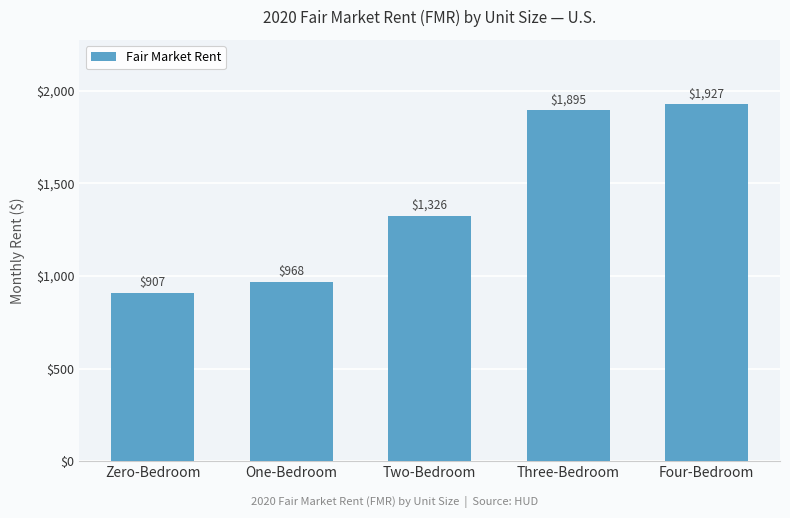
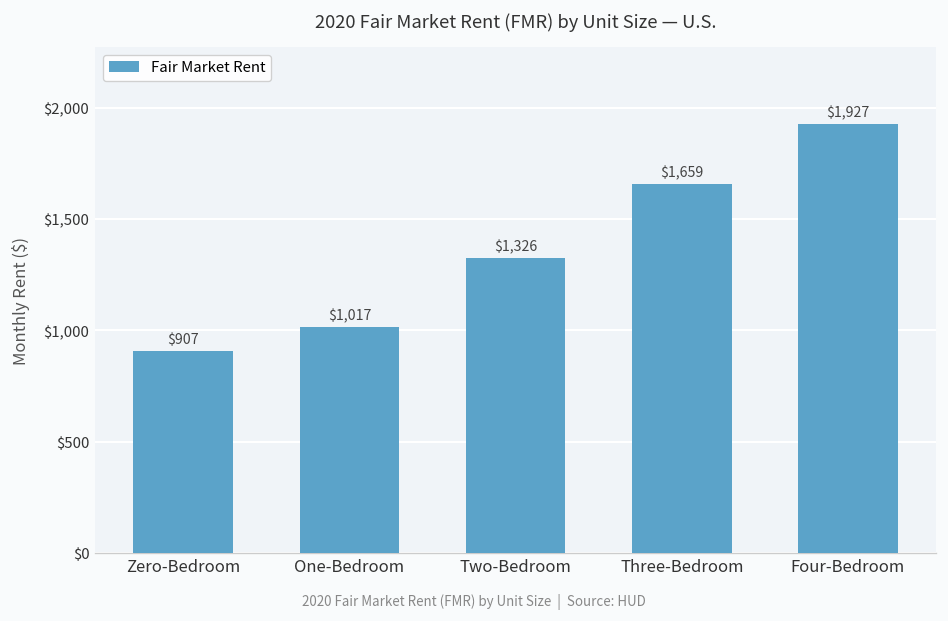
One-Bedroom: $968 -> $1,017
Three-Bedroom: $1,895 -> $1,659
